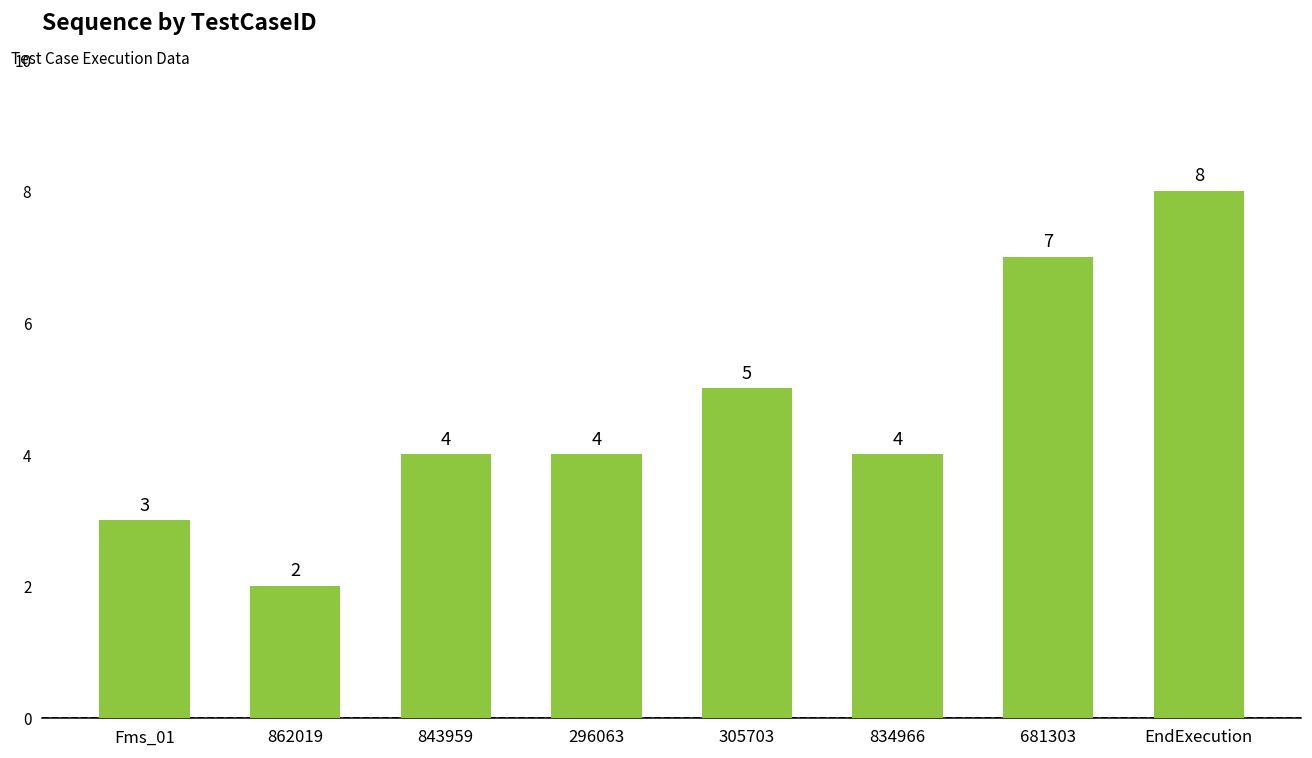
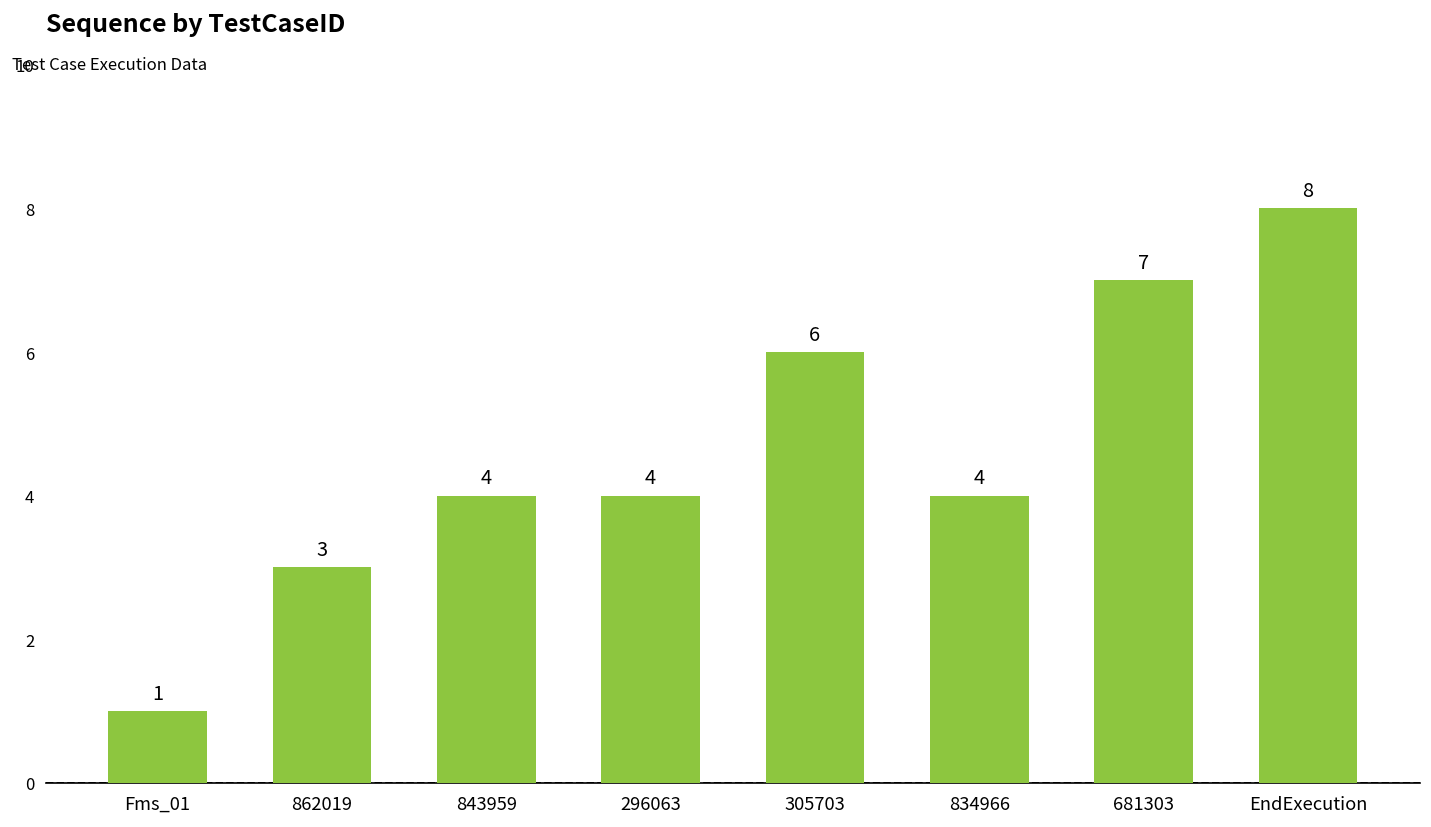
Fms_01: 3 -> 1
862019: 2 -> 3
305703: 5 -> 6
